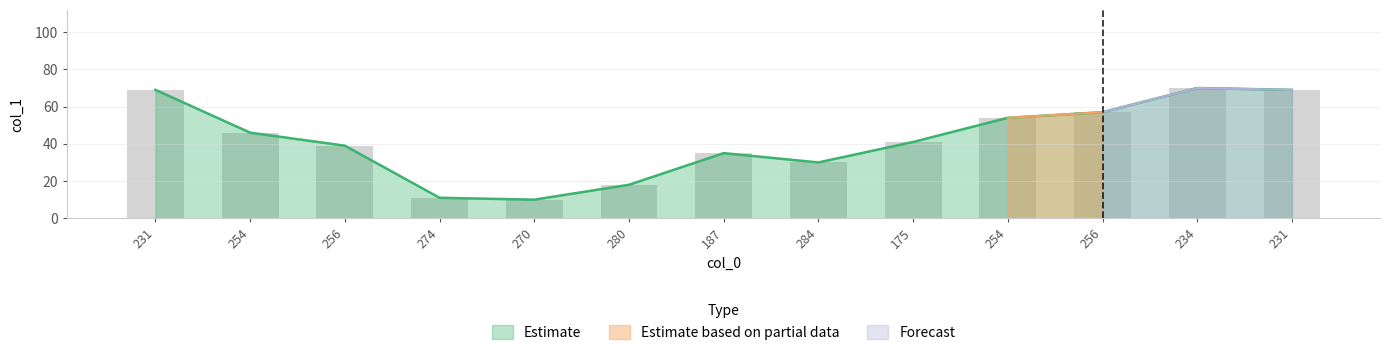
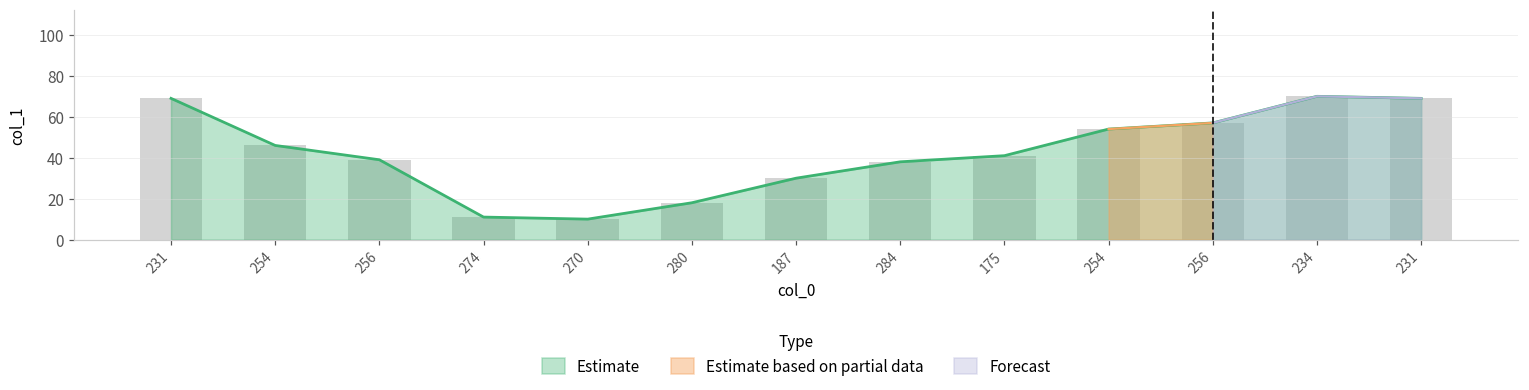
Estimate, 187: 35 -> 30
Estimate, 284: 30 -> 38
